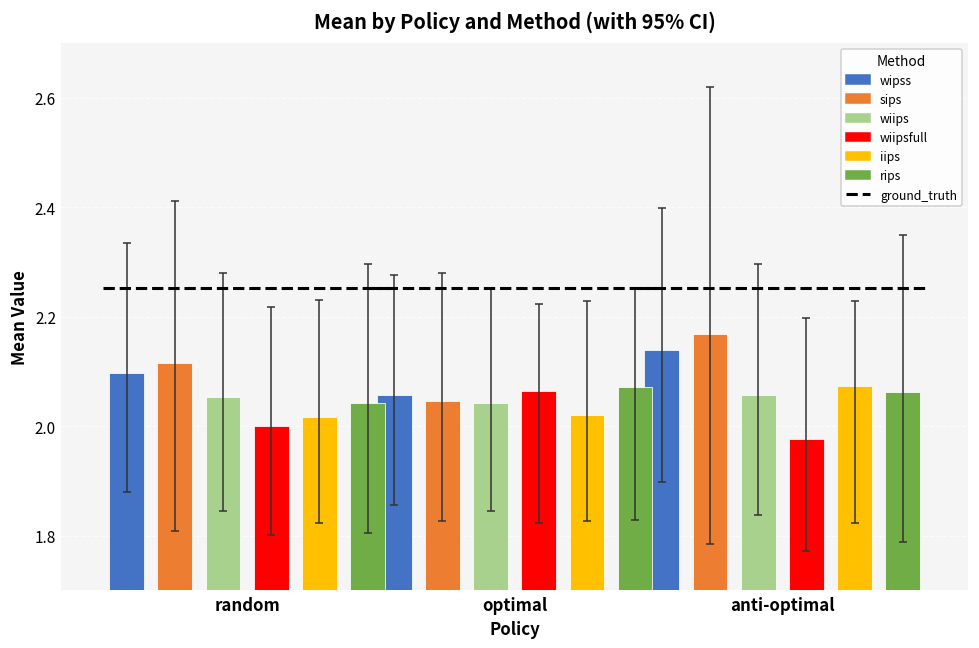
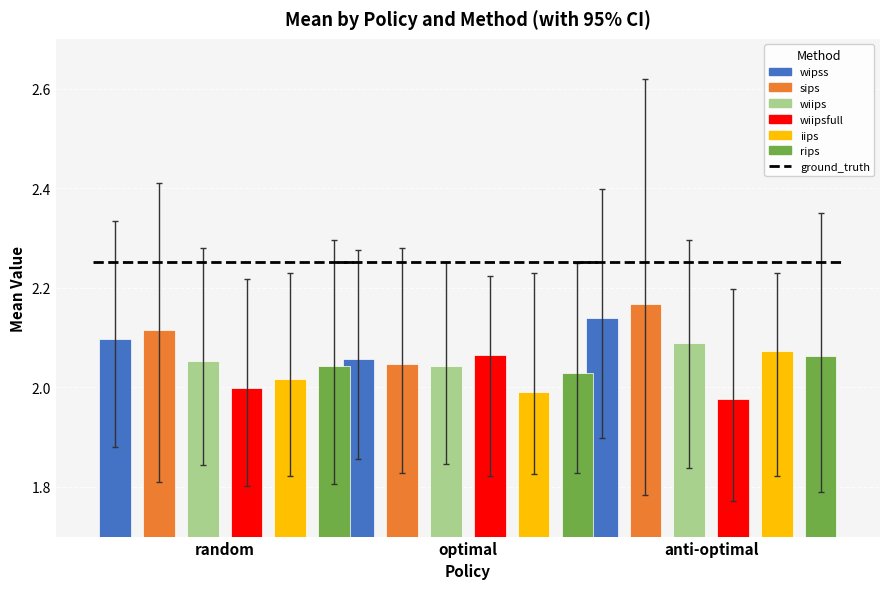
iips, optimal: 2.02 -> 1.99
rips, optimal: 2.07 -> 2.03
wiips, anti-optimal: 2.06 -> 2.09
